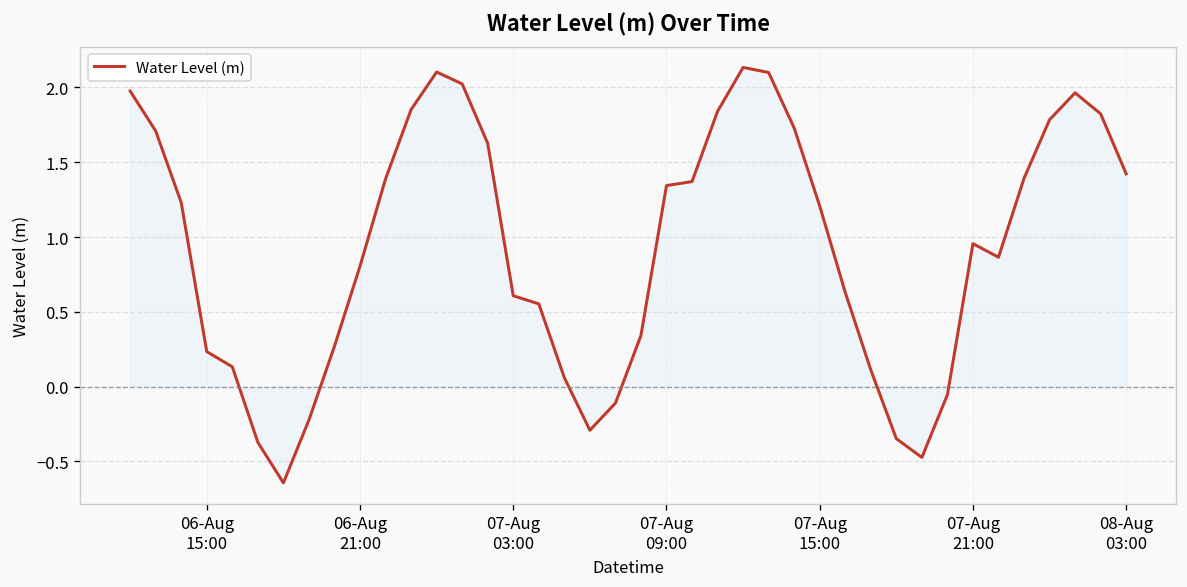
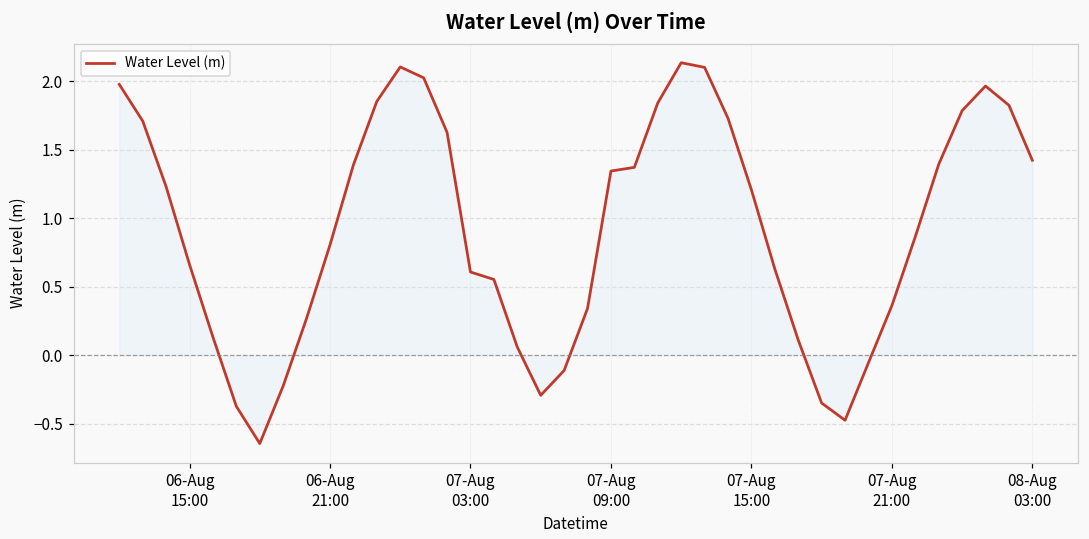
Water Level (m), 06-Aug 15:00: 0.23 -> 0.66
Water Level (m), 07-Aug 21:00: 0.96 -> 0.36
